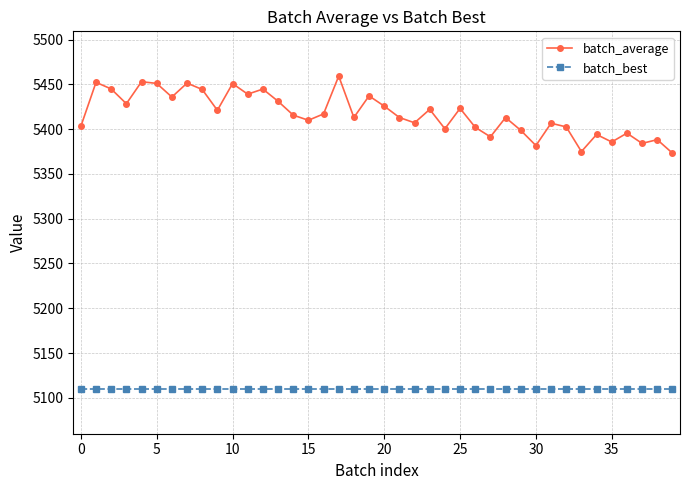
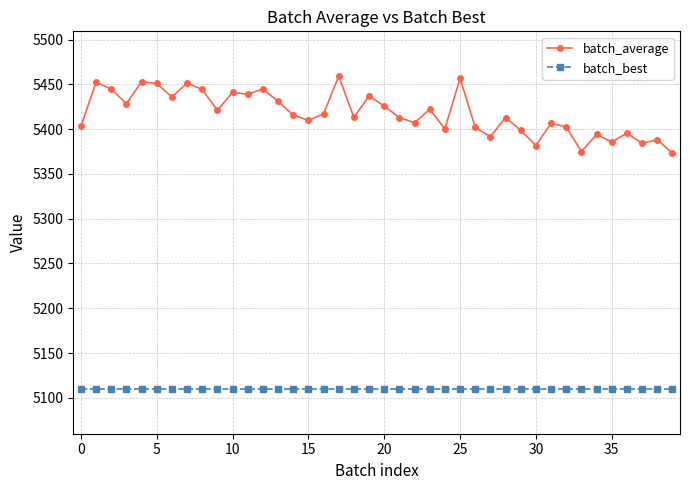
batch_average, 10: 5450 -> 5440
batch_average, 25: 5420 -> 5460
